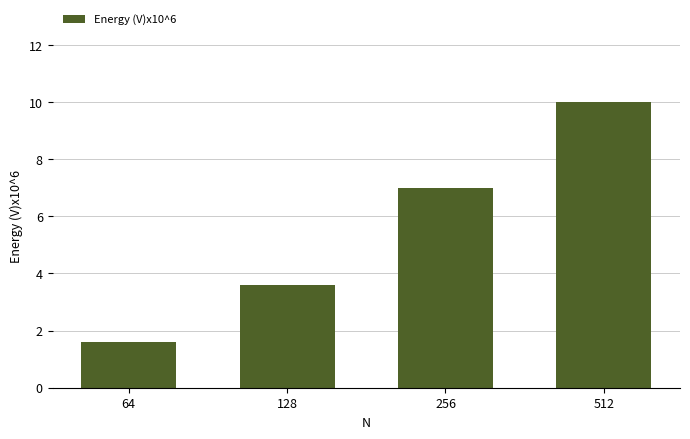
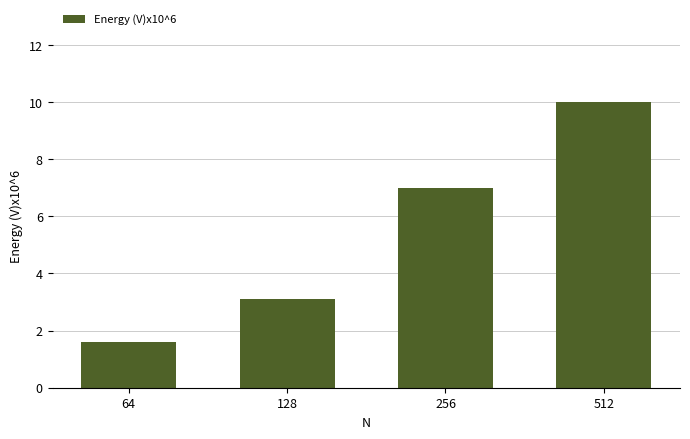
128: 3.6 -> 3.1
